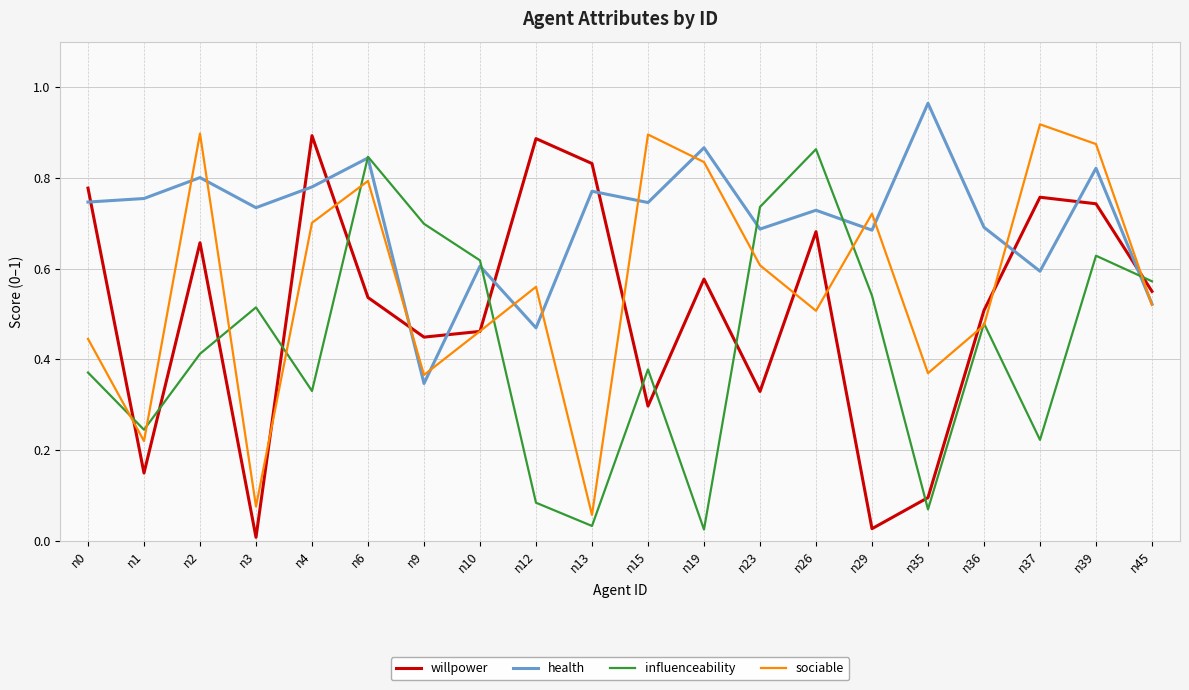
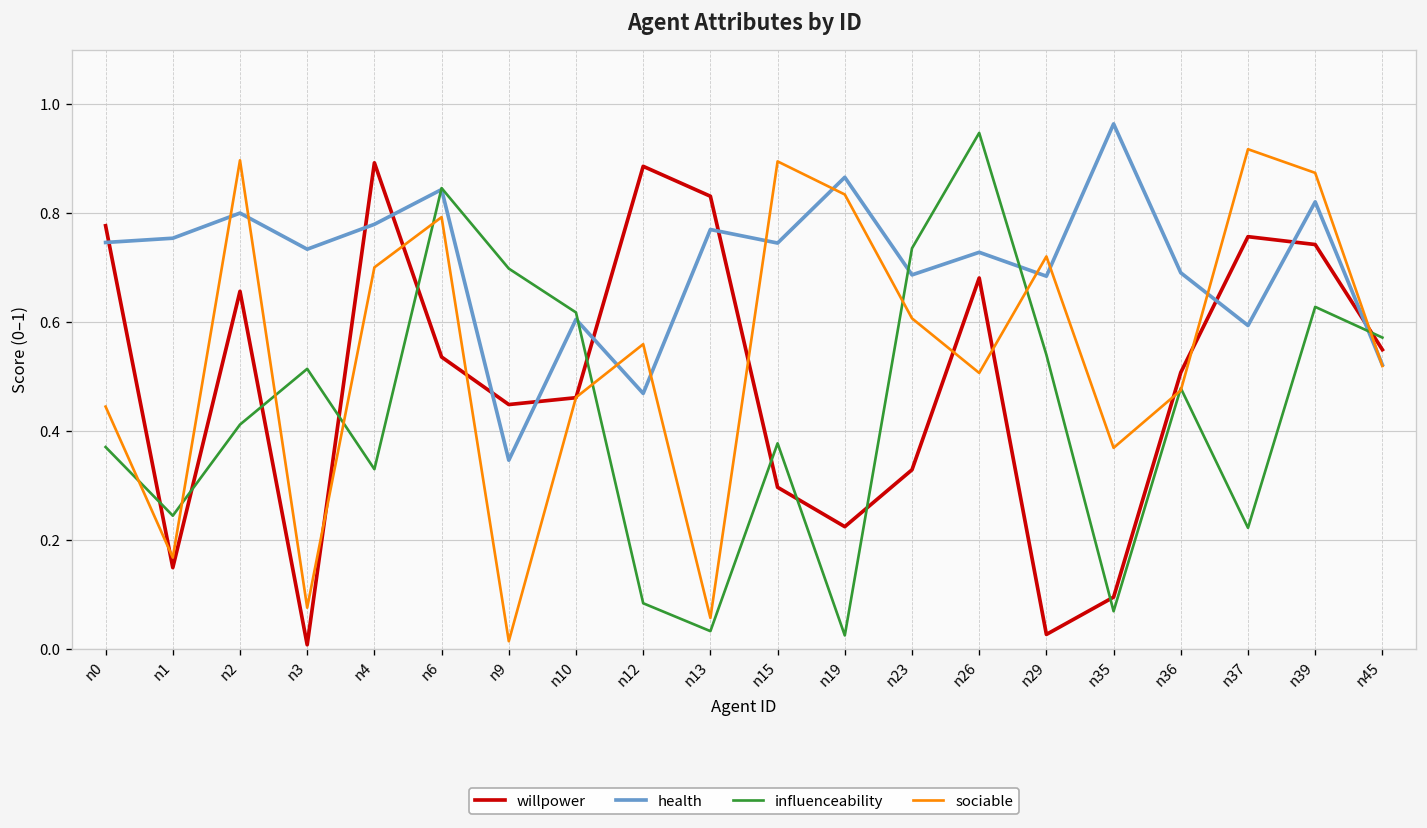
sociable, n1: 0.22 -> 0.17
sociable, n9: 0.37 -> 0.01
willpower, n19: 0.58 -> 0.22
influenceability, n26: 0.86 -> 0.95
